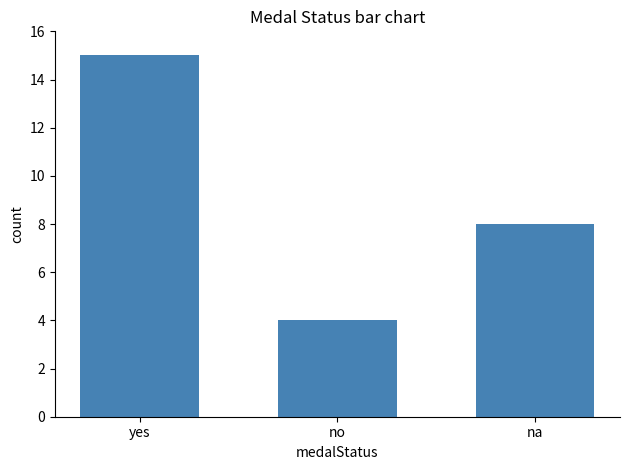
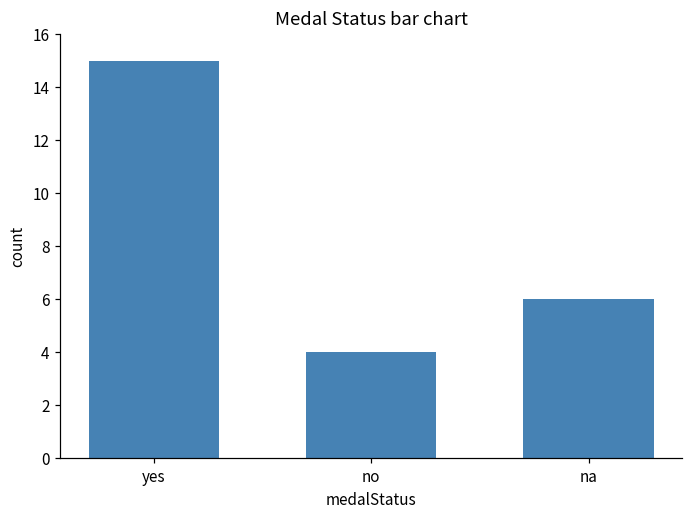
na: 8 -> 6
